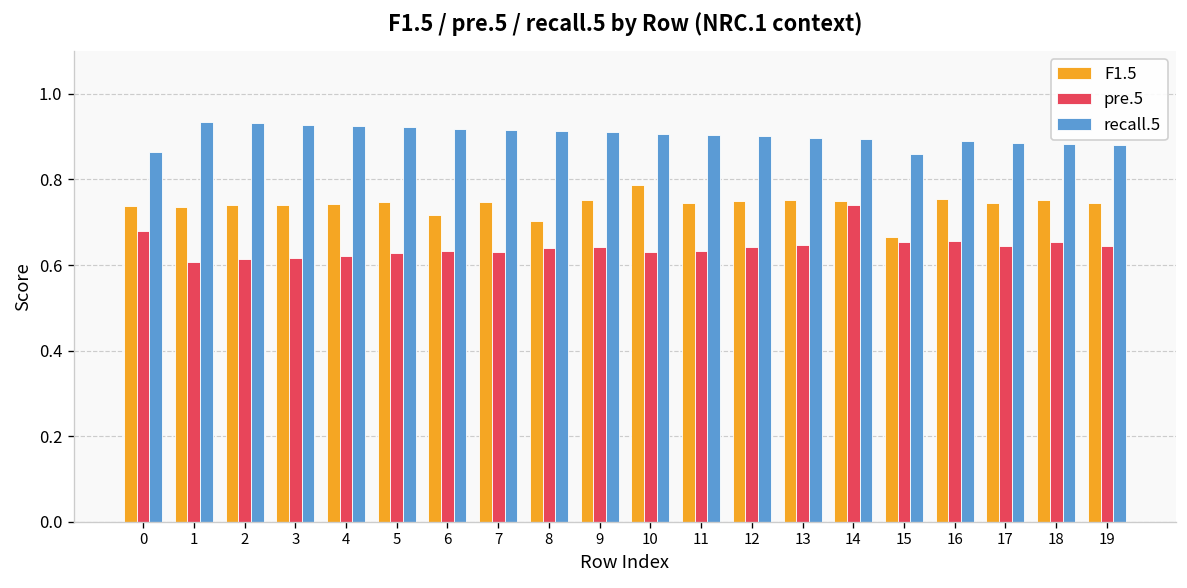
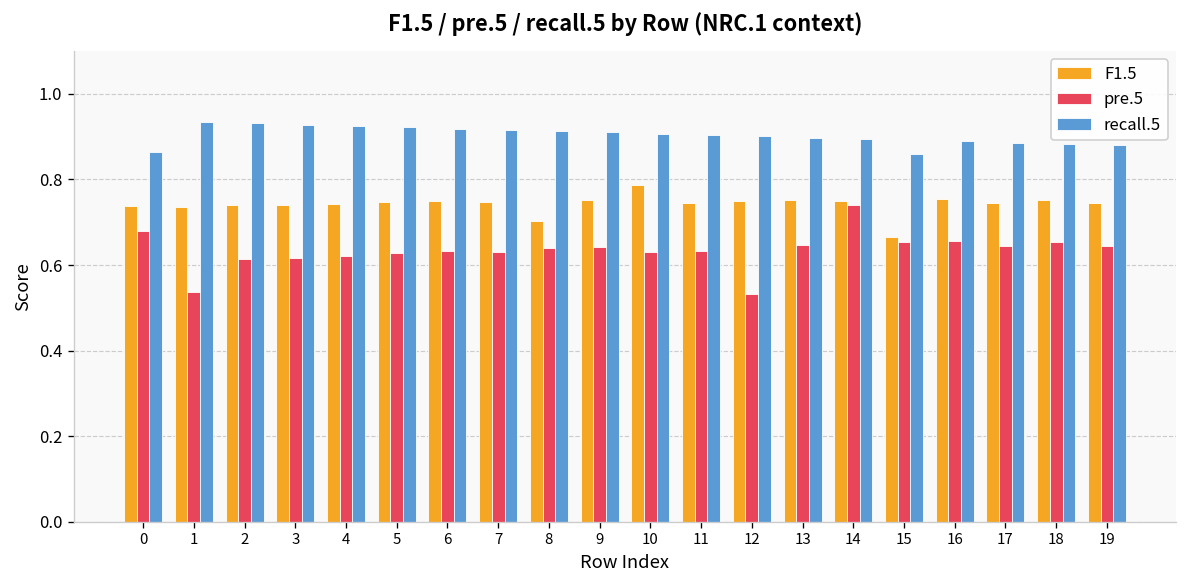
pre.5, 1: 0.61 -> 0.54
F1.5, 6: 0.72 -> 0.75
pre.5, 12: 0.64 -> 0.53
